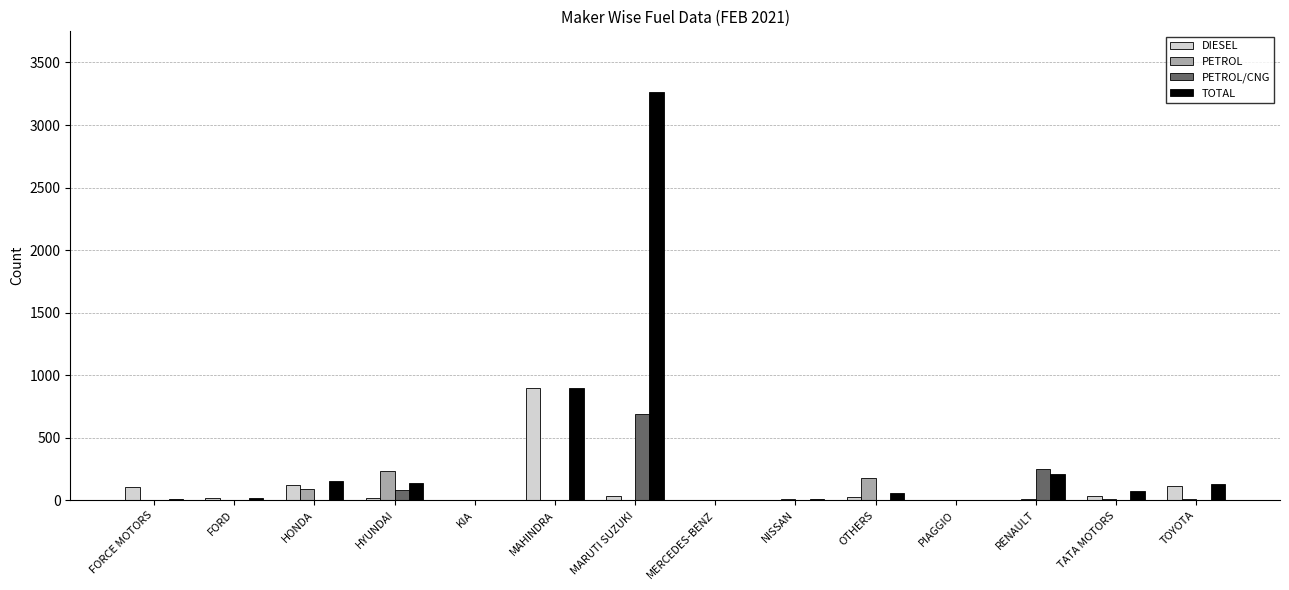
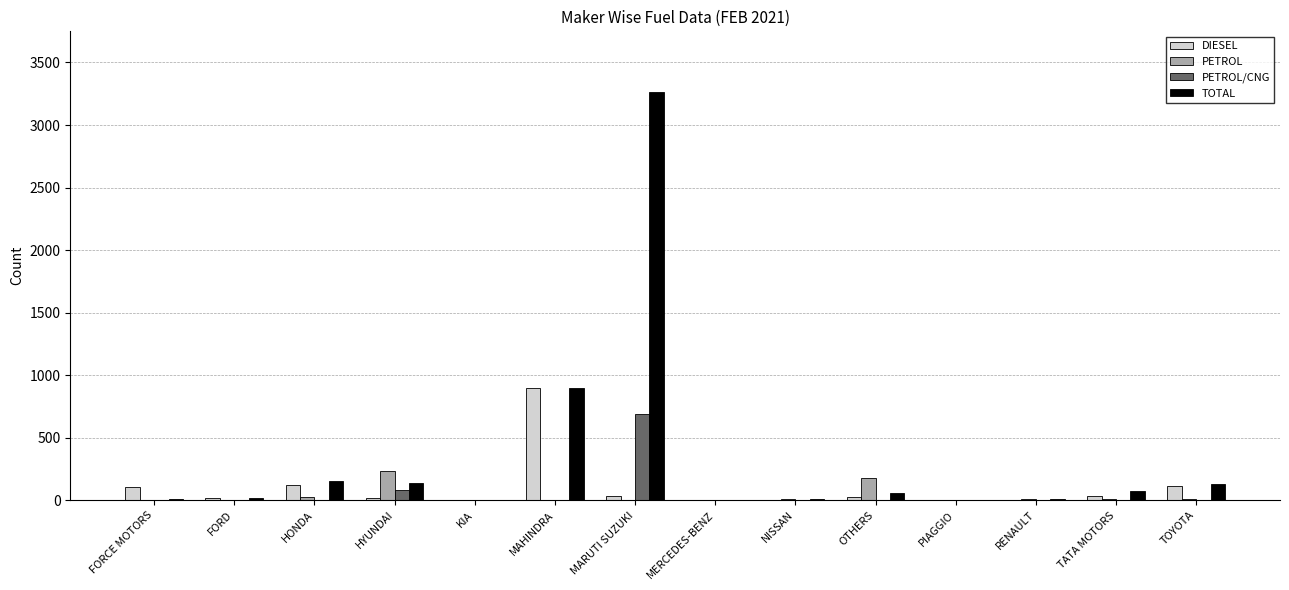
PETROL, HONDA: 90 -> 20
PETROL/CNG, RENAULT: 250 -> 0
TOTAL, RENAULT: 210 -> 10
